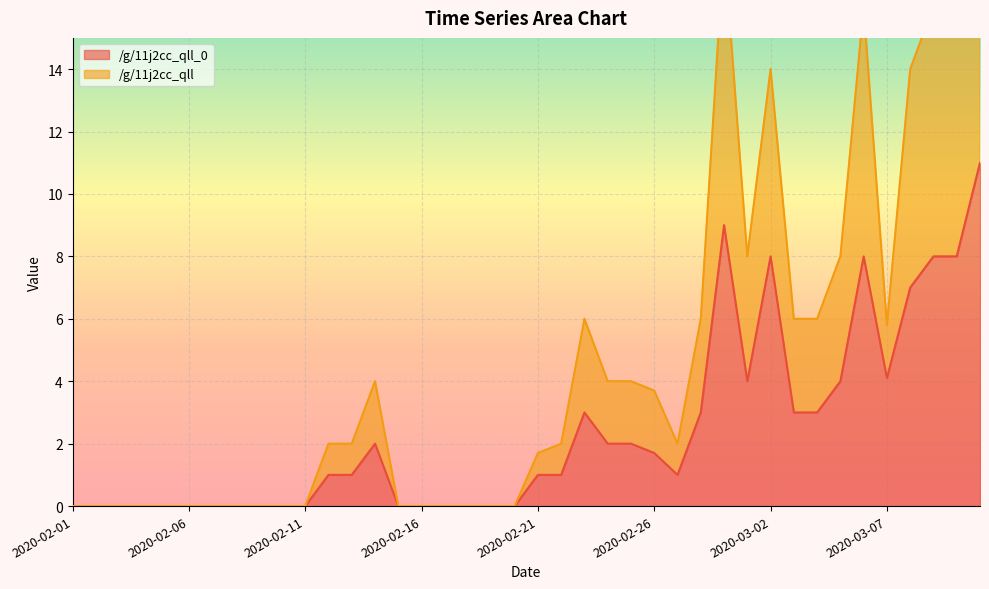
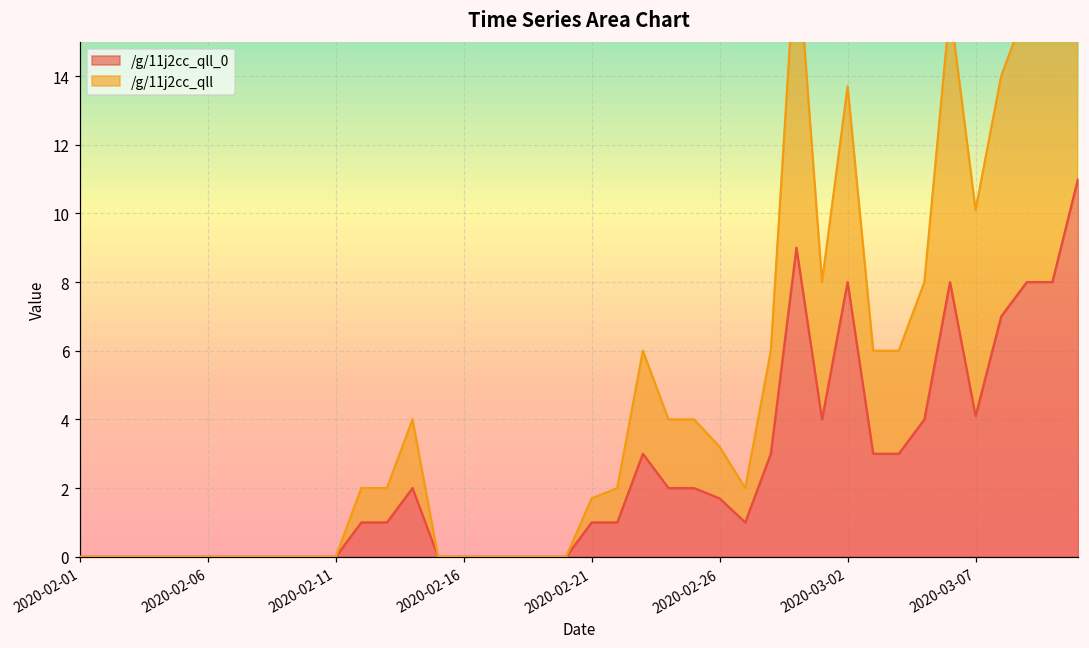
/g/11j2cc_qll, 2020-02-26: 2.0 -> 1.5
/g/11j2cc_qll, 2020-03-02: 6.0 -> 5.7
/g/11j2cc_qll, 2020-03-07: 1.7 -> 6.0
